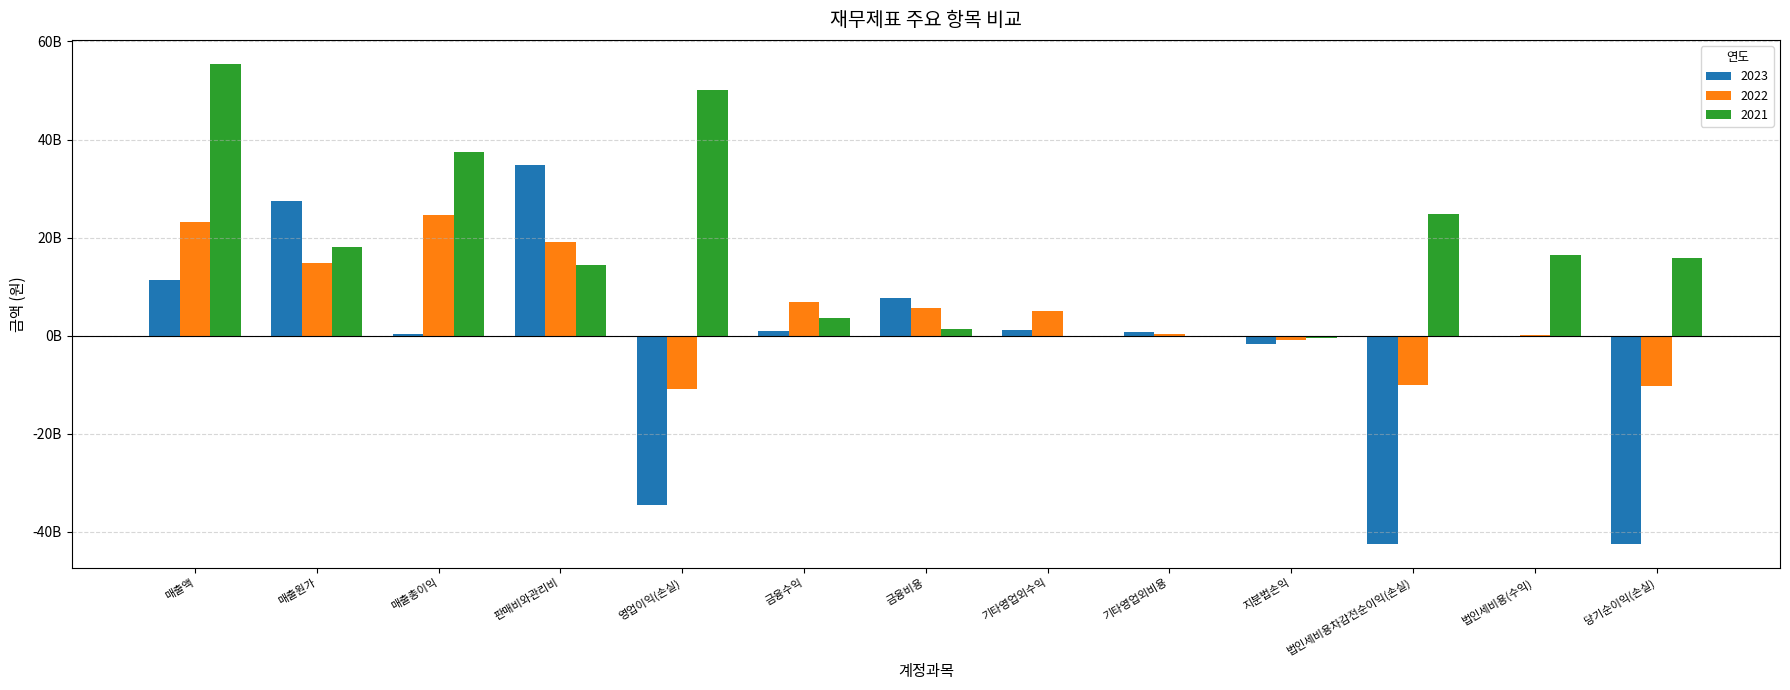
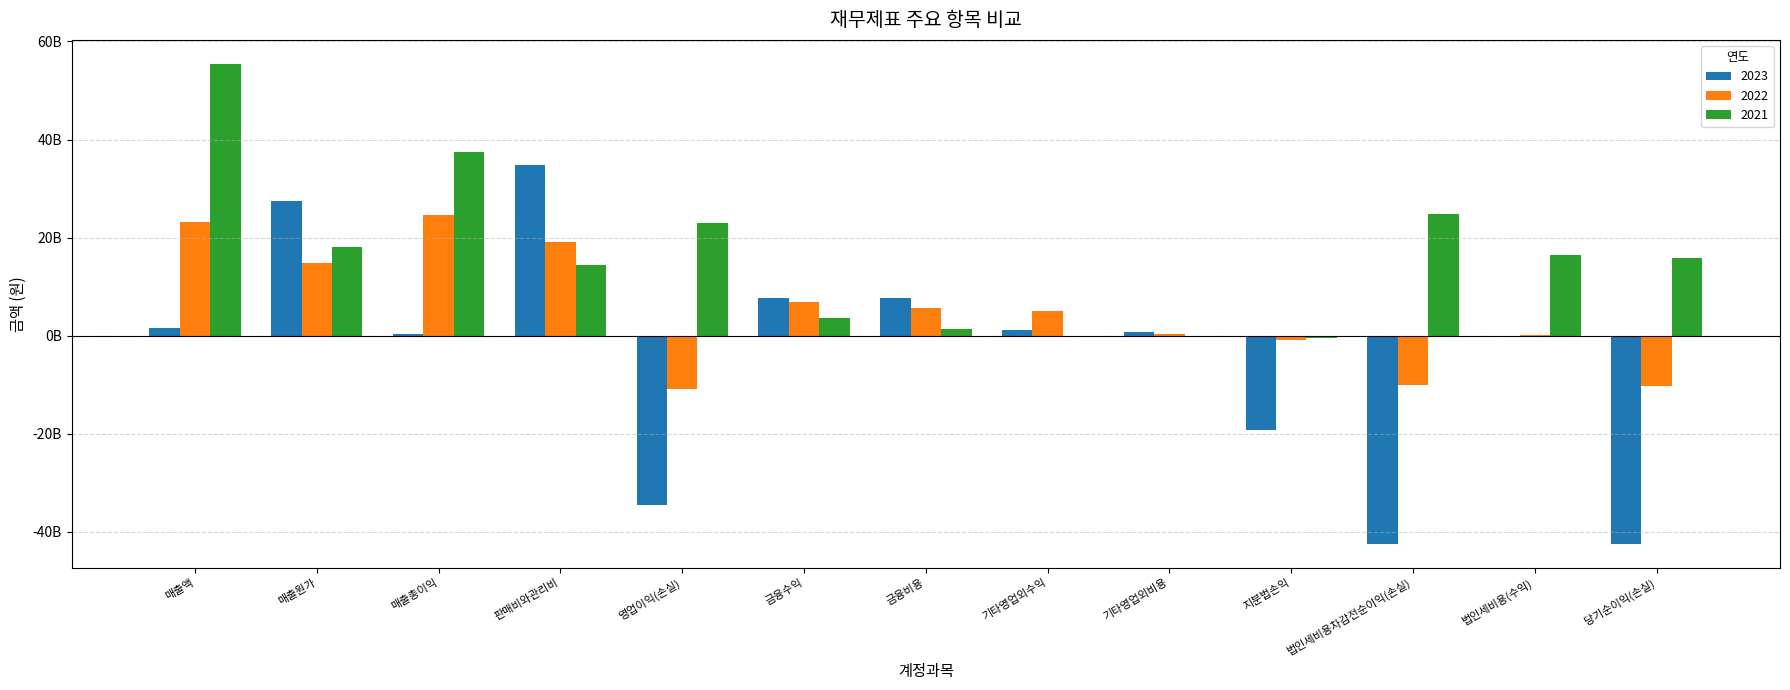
2023, 매출액: 11000000000 -> 1000000000
2021, 영업이익(손실): 50000000000 -> 23000000000
2023, 금융수익: 1000000000 -> 8000000000
2023, 지분법손익: -2000000000 -> -19000000000
